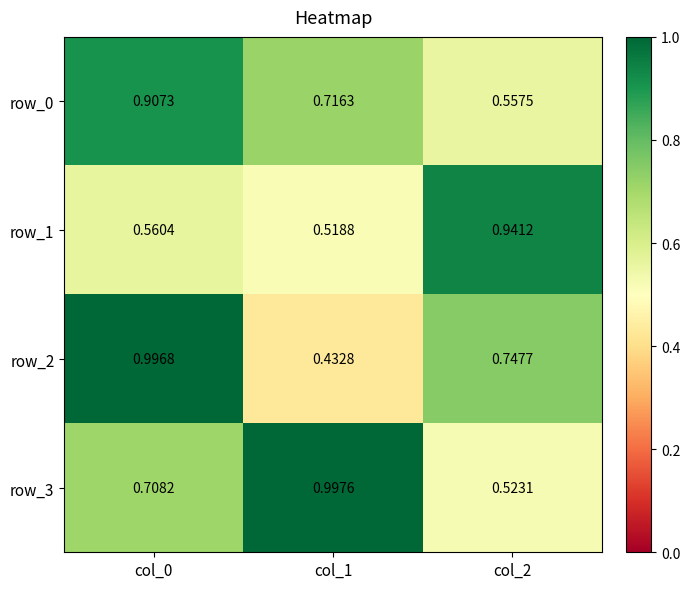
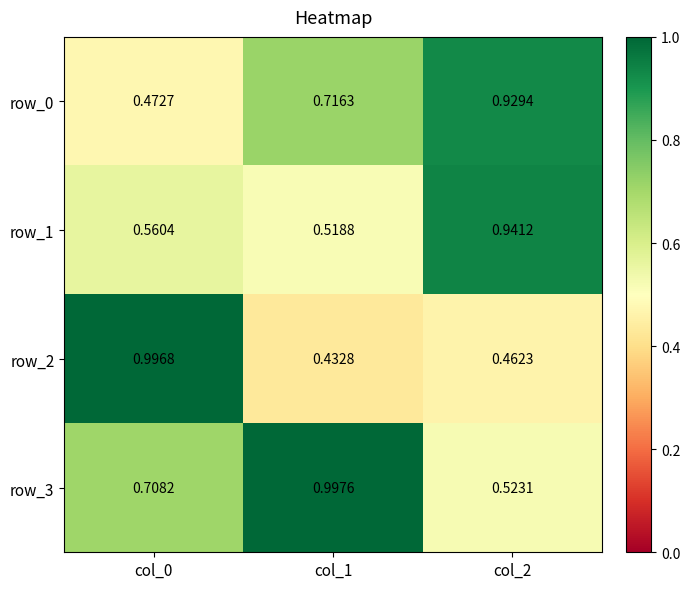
row_0, col_0: 0.9073 -> 0.4727
row_0, col_2: 0.5575 -> 0.9294
row_2, col_2: 0.7477 -> 0.4623
